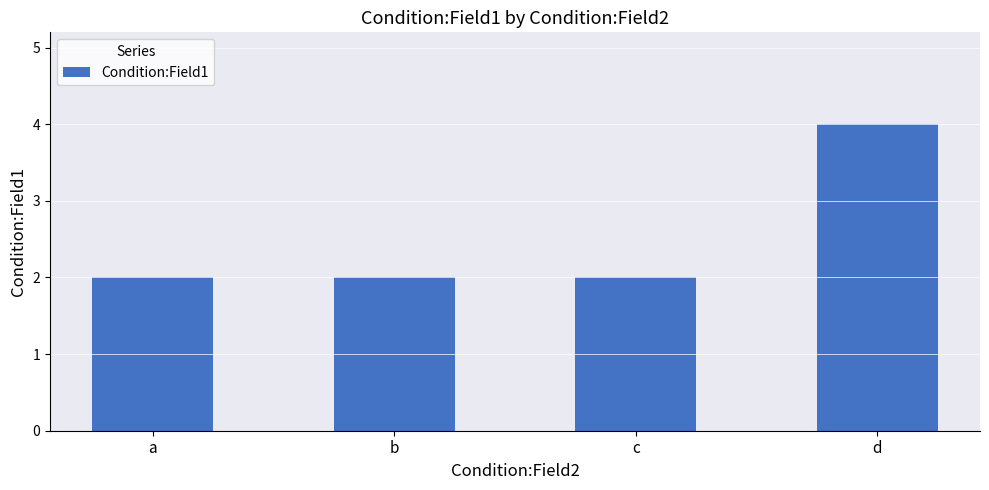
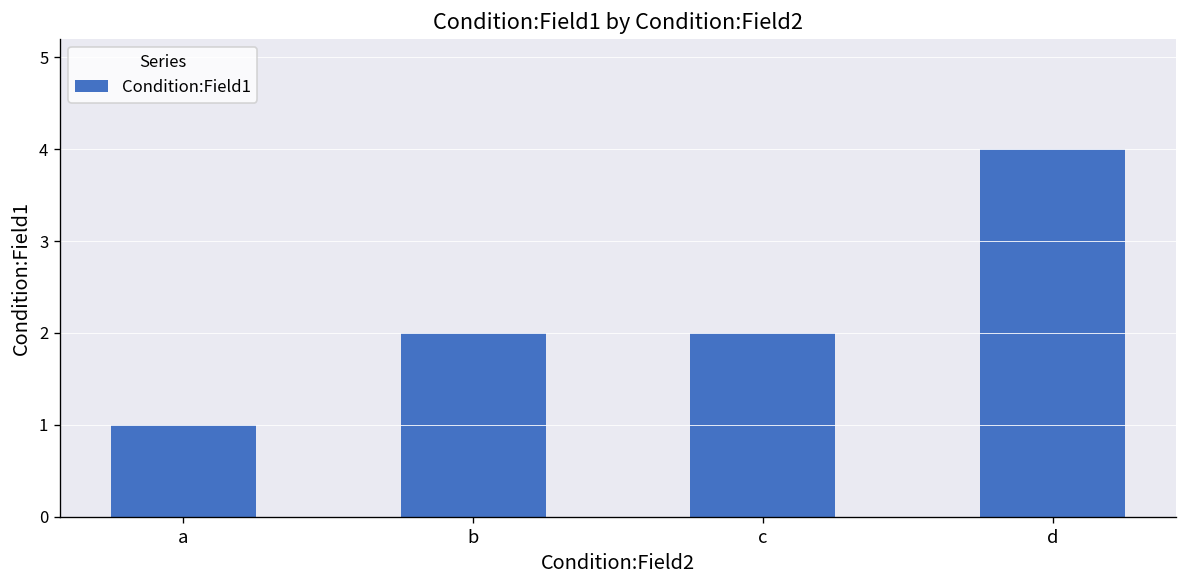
a: 2 -> 1
